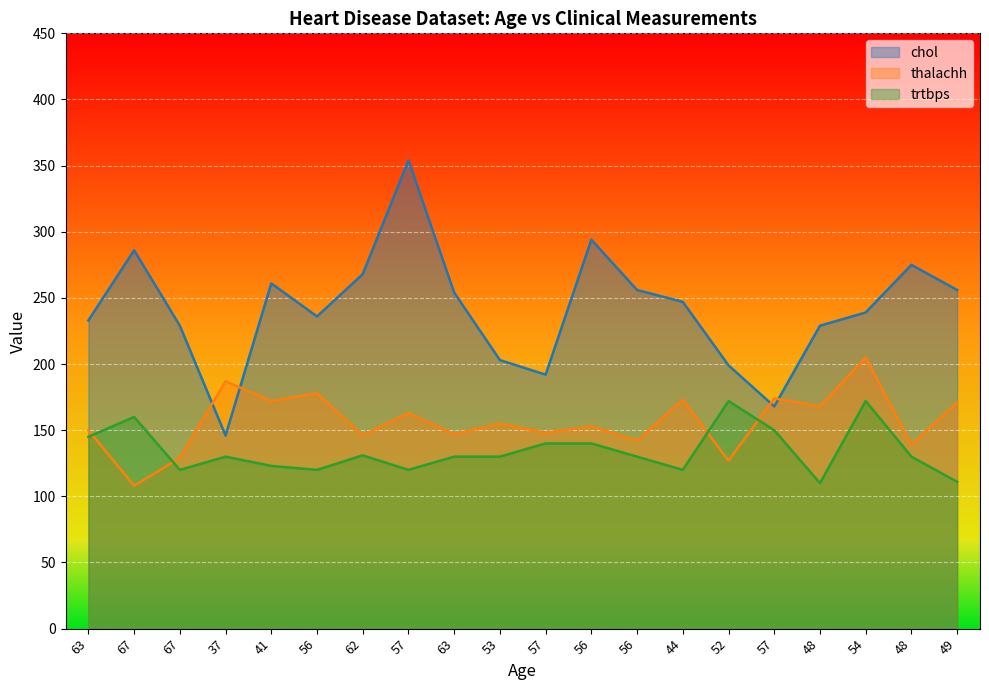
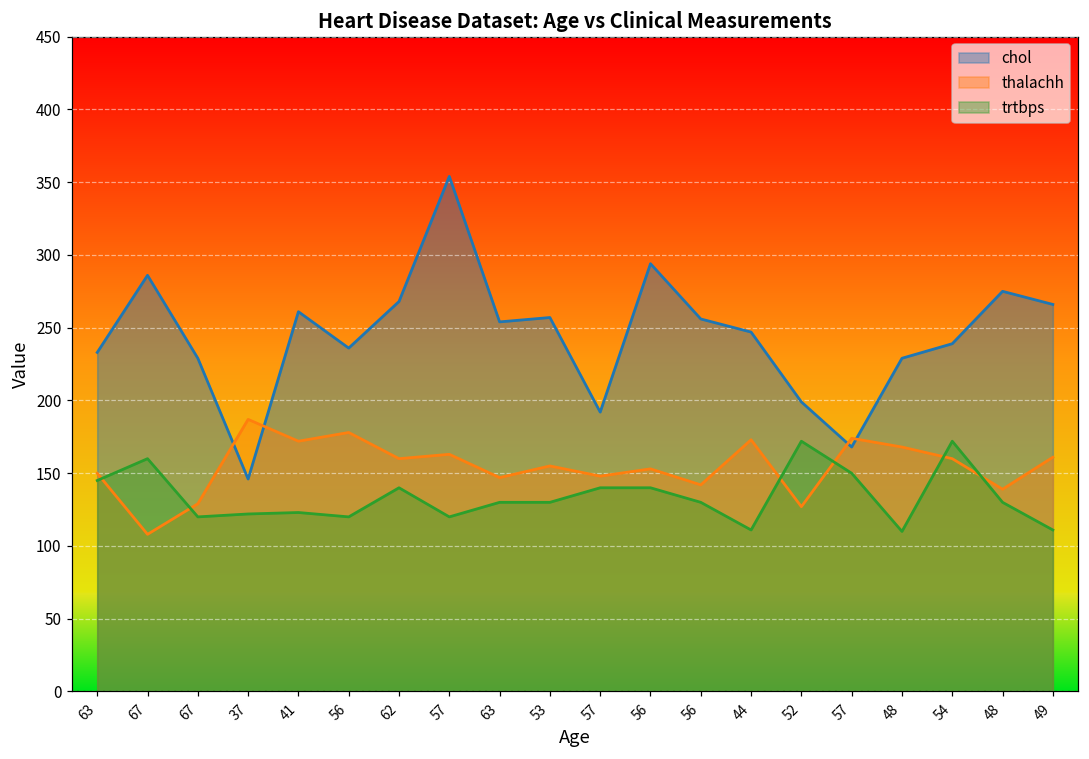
trtbps, 37: 130 -> 122
thalachh, 62: 146 -> 160
trtbps, 62: 131 -> 140
chol, 53: 203 -> 257
trtbps, 44: 120 -> 111
thalachh, 54: 205 -> 160
chol, 49: 256 -> 266
thalachh, 49: 171 -> 161
